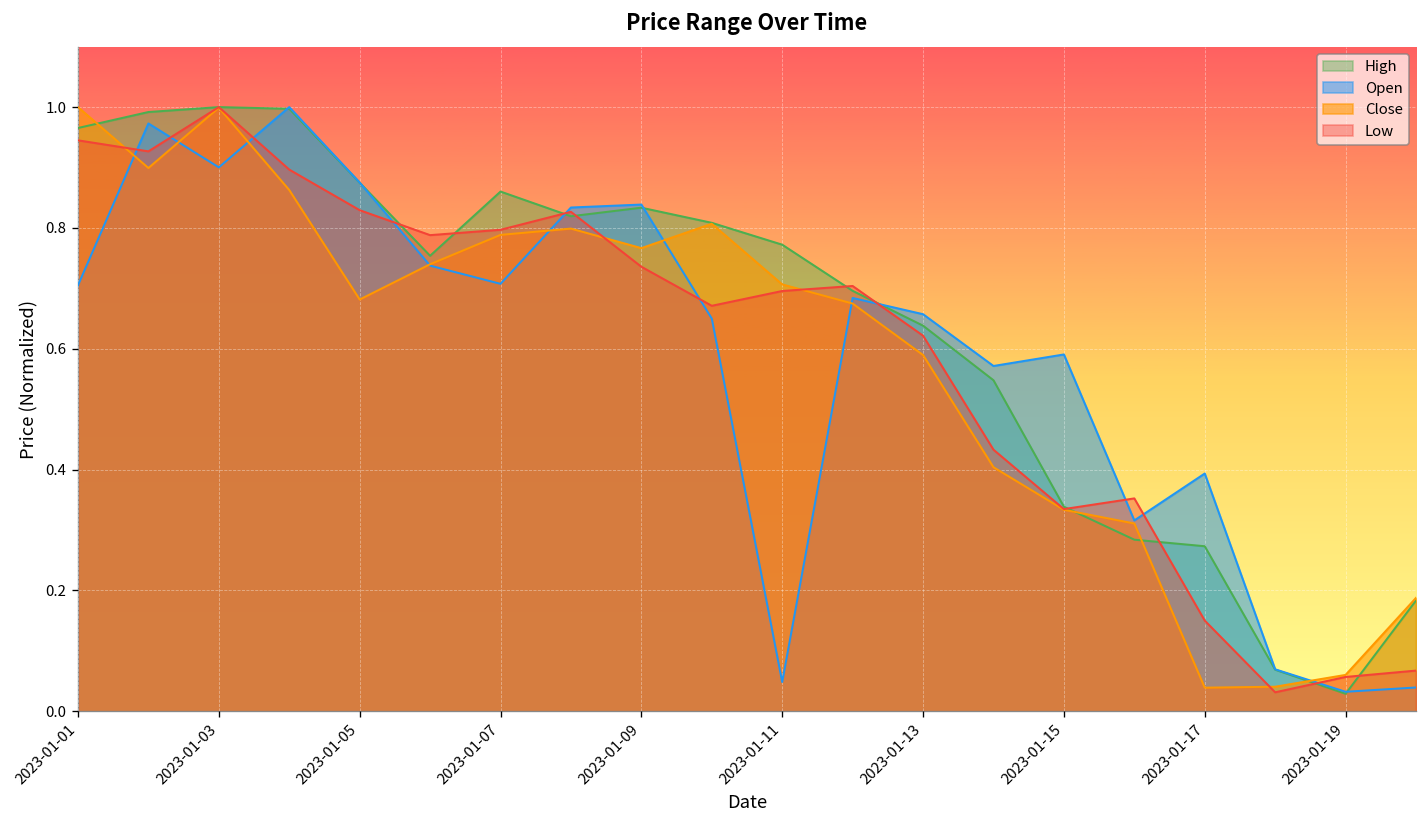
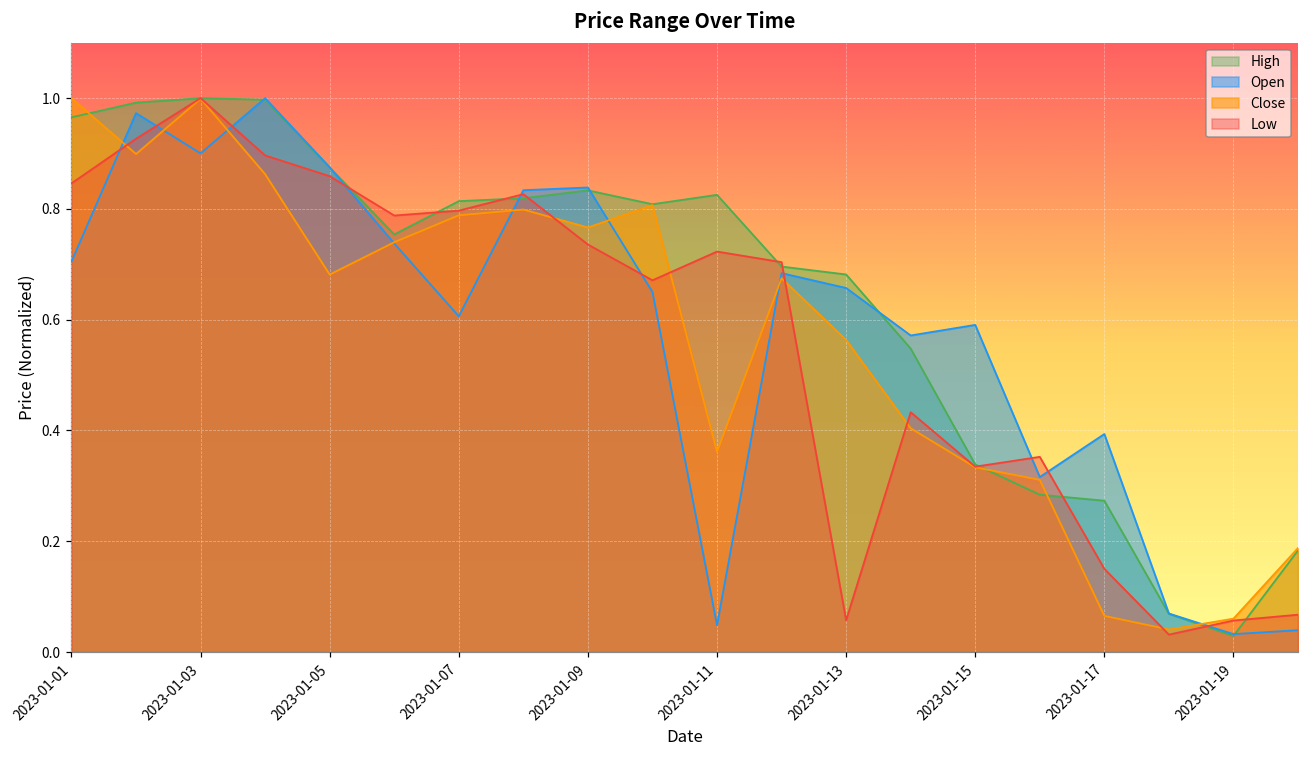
Low, 2023-01-01: 0.94 -> 0.85
Low, 2023-01-05: 0.83 -> 0.86
High, 2023-01-07: 0.86 -> 0.81
Open, 2023-01-07: 0.71 -> 0.61
High, 2023-01-11: 0.77 -> 0.83
Close, 2023-01-11: 0.71 -> 0.36
Low, 2023-01-11: 0.70 -> 0.72
High, 2023-01-13: 0.64 -> 0.68
Close, 2023-01-13: 0.59 -> 0.56
Low, 2023-01-13: 0.62 -> 0.06
Close, 2023-01-17: 0.04 -> 0.07
